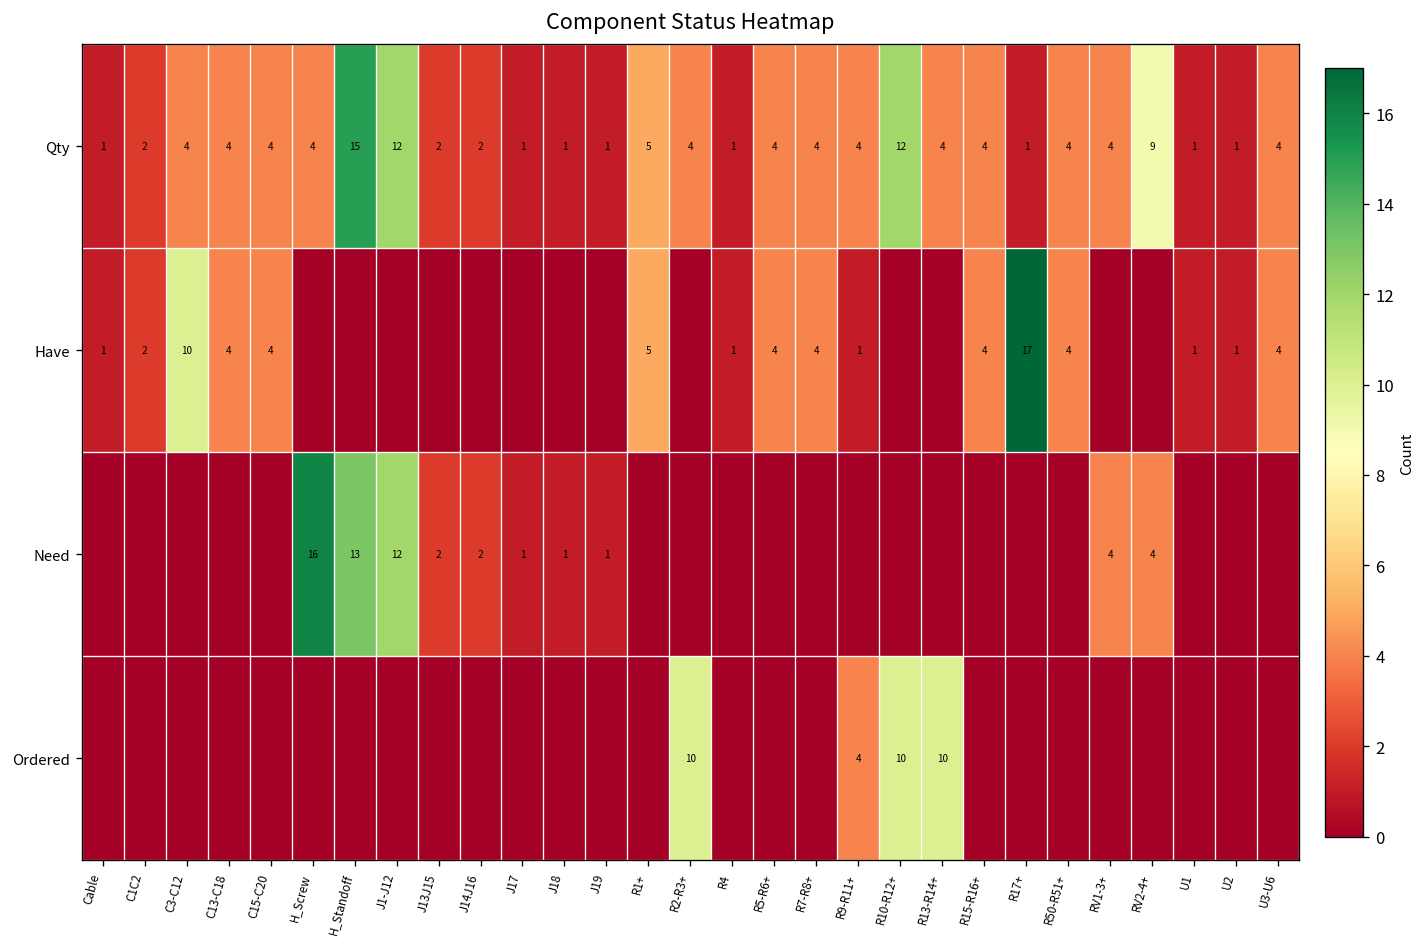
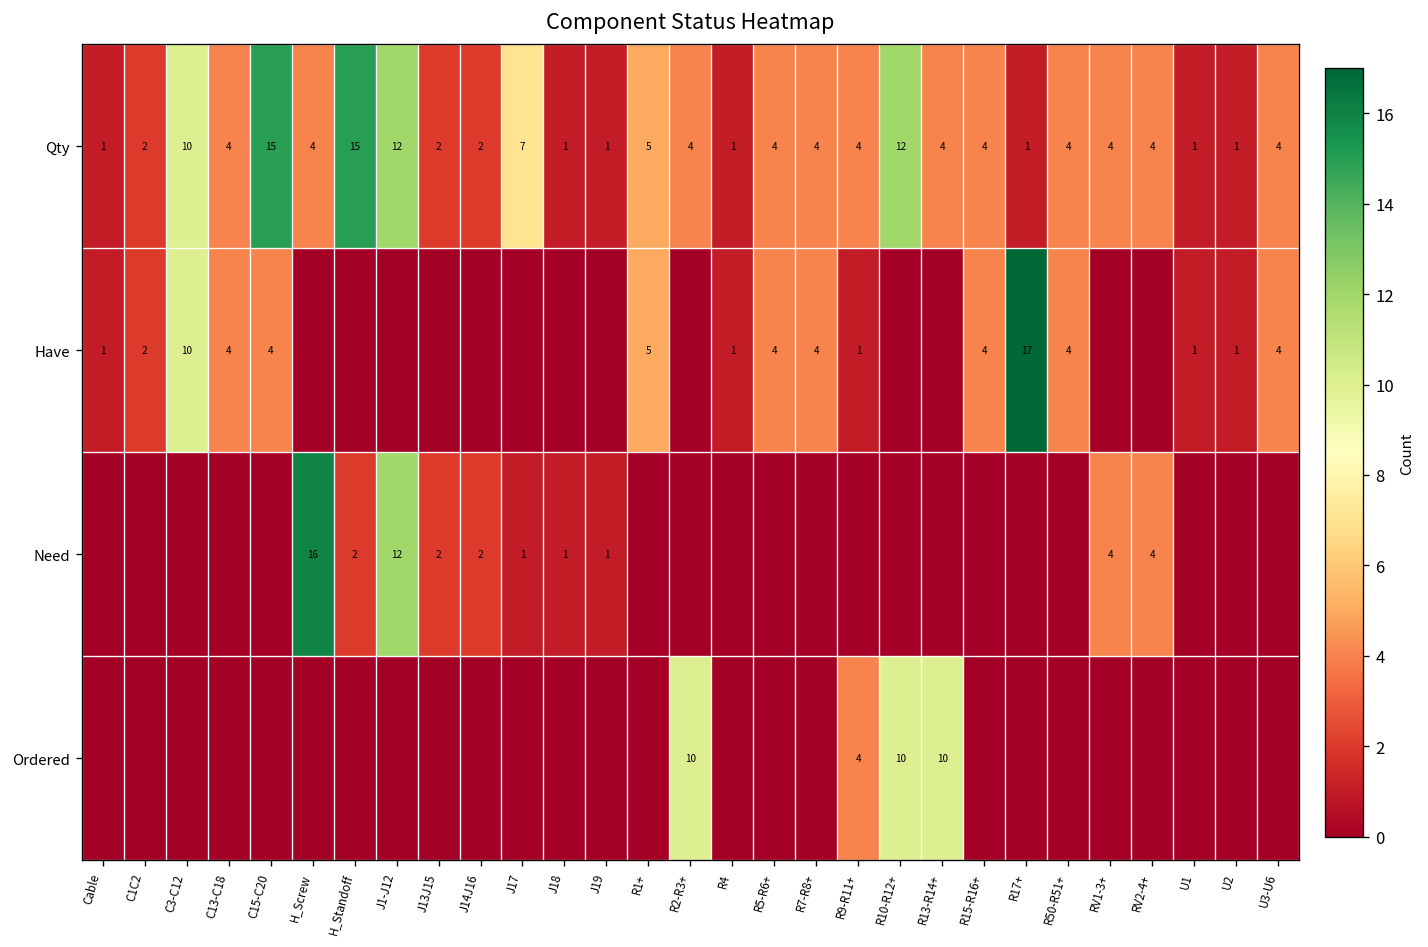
Qty, C3-C12: 4 -> 10
Qty, C15-C20: 4 -> 15
Qty, J17: 1 -> 7
Qty, RV2-4+: 9 -> 4
Need, H_Standoff: 13 -> 2
